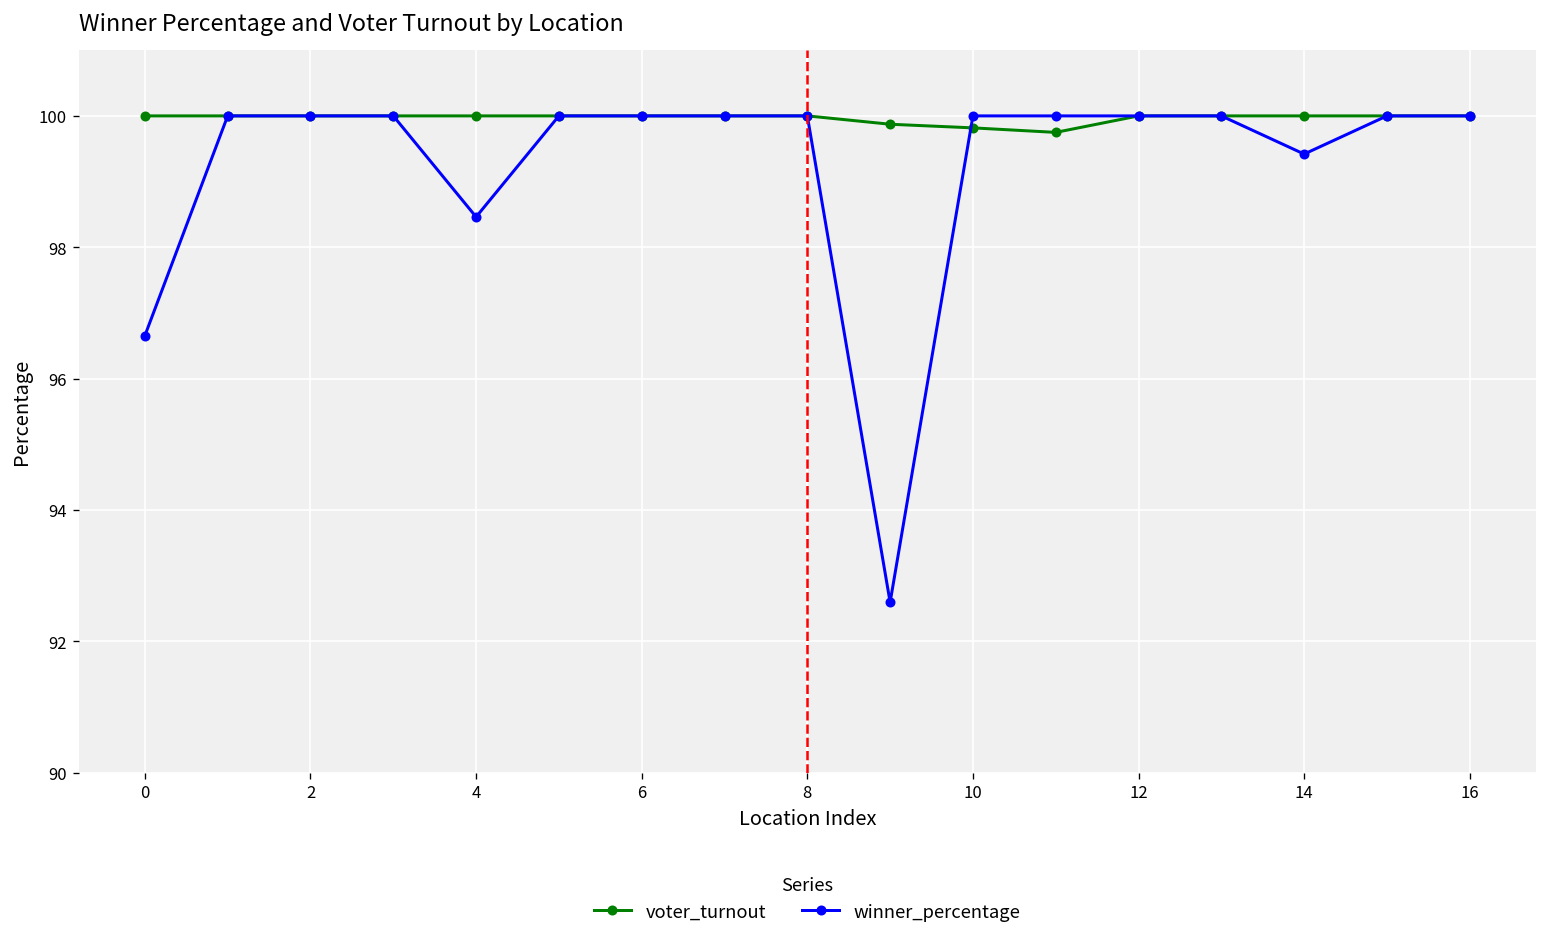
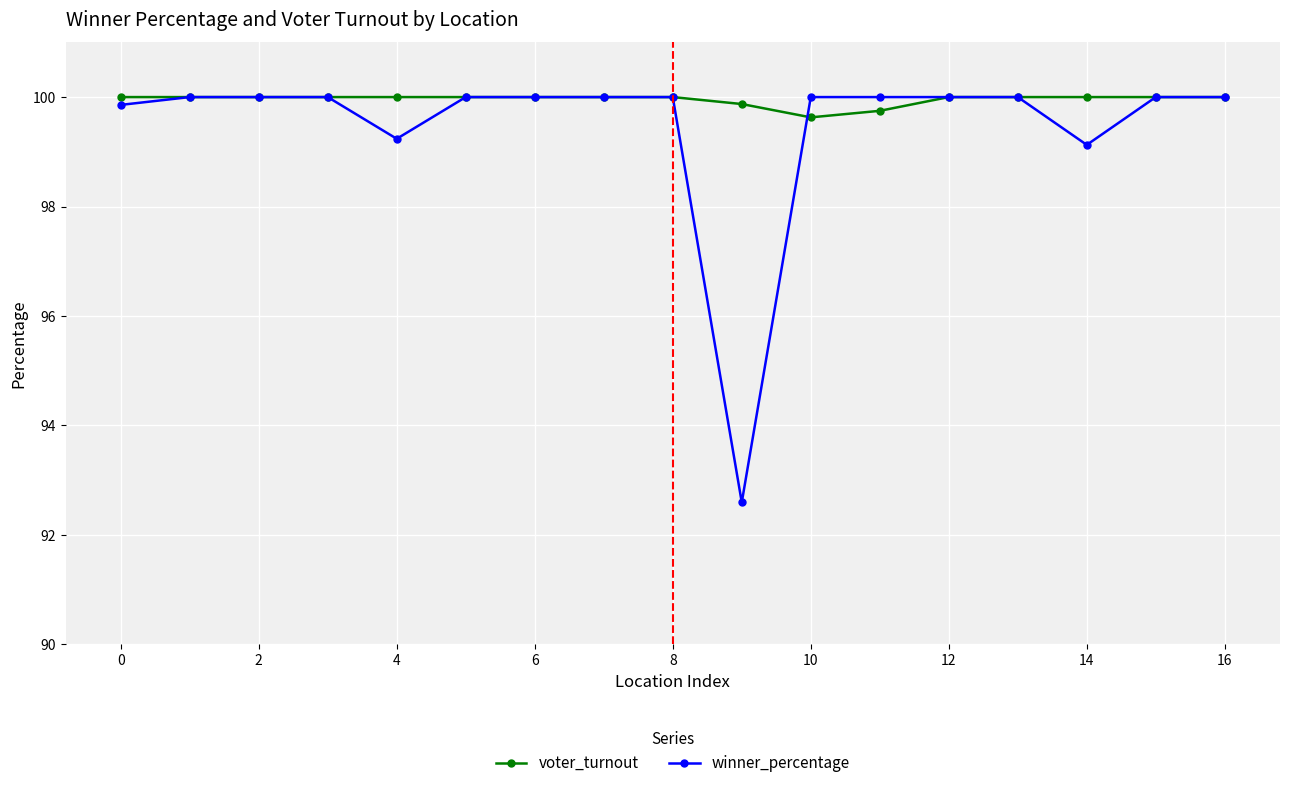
winner_percentage, 0: 96.7 -> 99.9
winner_percentage, 4: 98.5 -> 99.2
voter_turnout, 10: 99.8 -> 99.6
winner_percentage, 14: 99.4 -> 99.1
